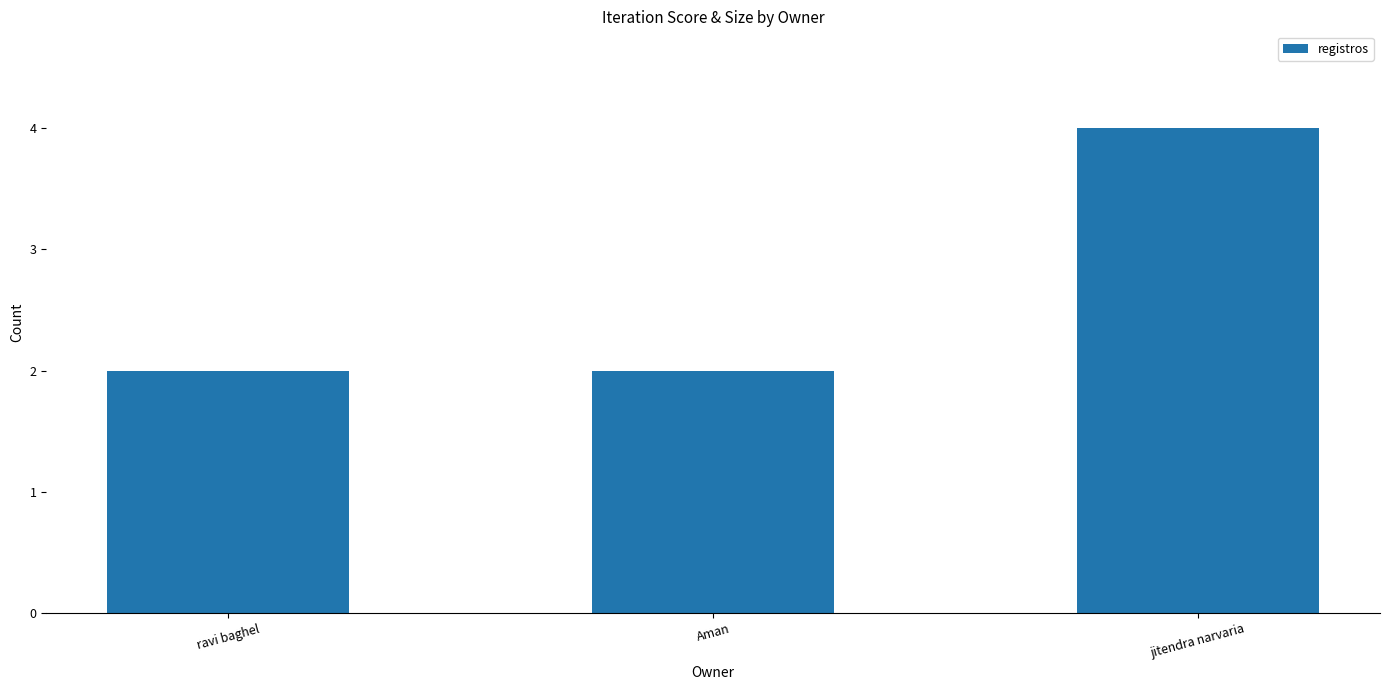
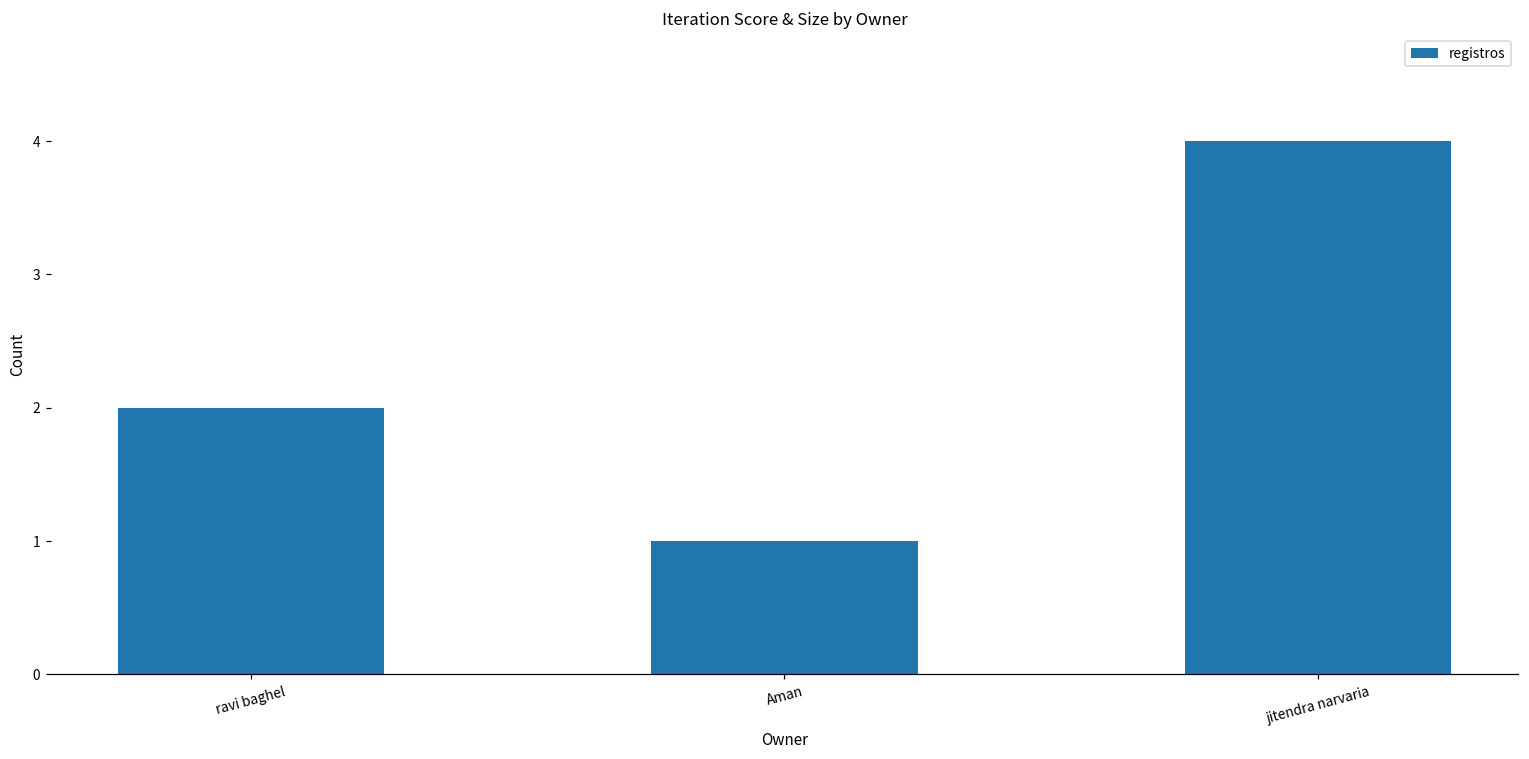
Aman: 2 -> 1
